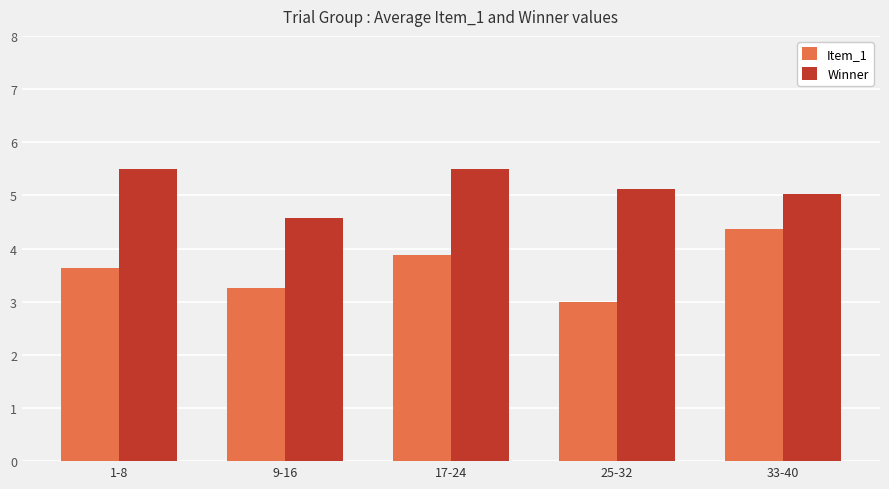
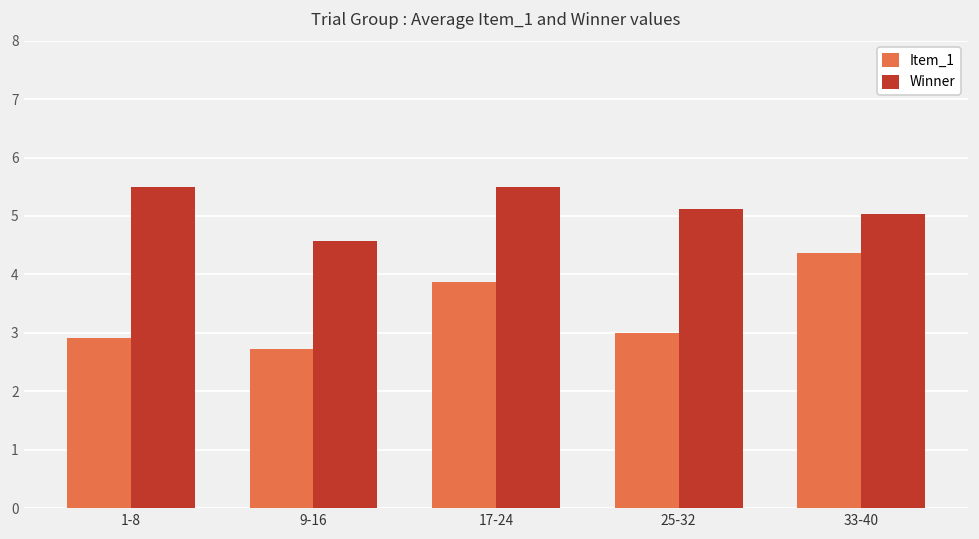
Item_1, 1-8: 3.6 -> 2.9
Item_1, 9-16: 3.3 -> 2.7
